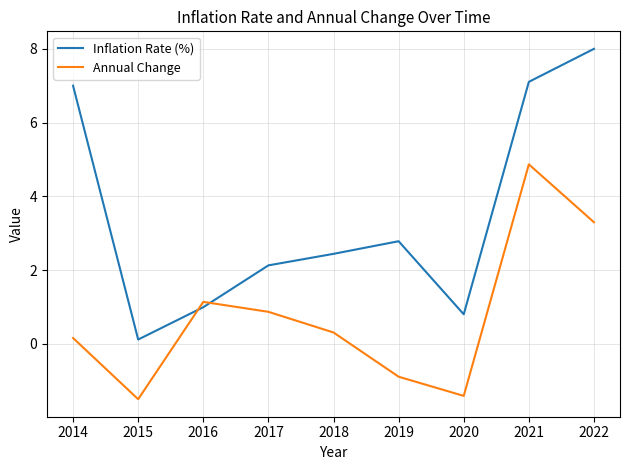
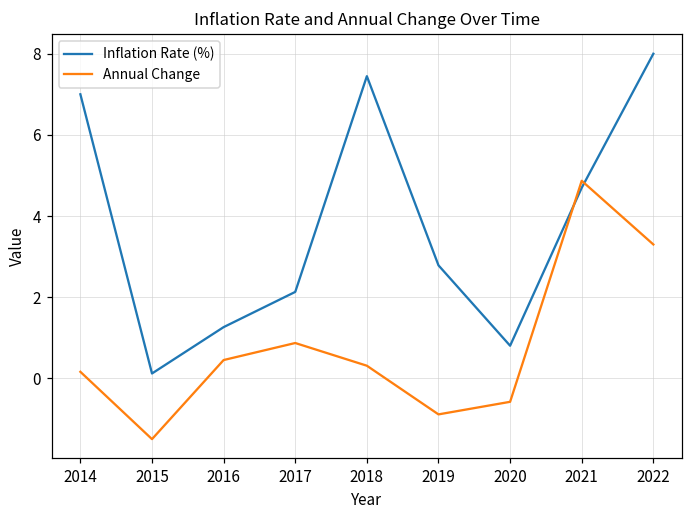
Inflation Rate (%), 2016: 1.0 -> 1.3
Annual Change, 2016: 1.1 -> 0.5
Inflation Rate (%), 2018: 2.4 -> 7.4
Annual Change, 2020: -1.4 -> -0.6
Inflation Rate (%), 2021: 7.1 -> 4.7
